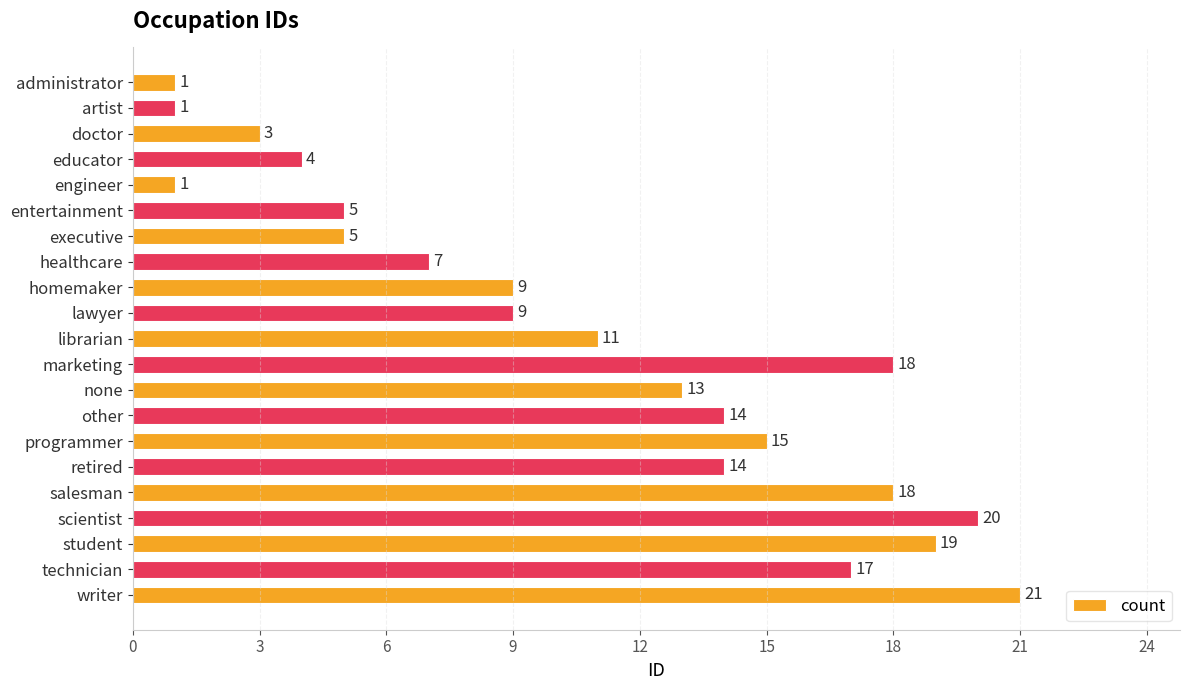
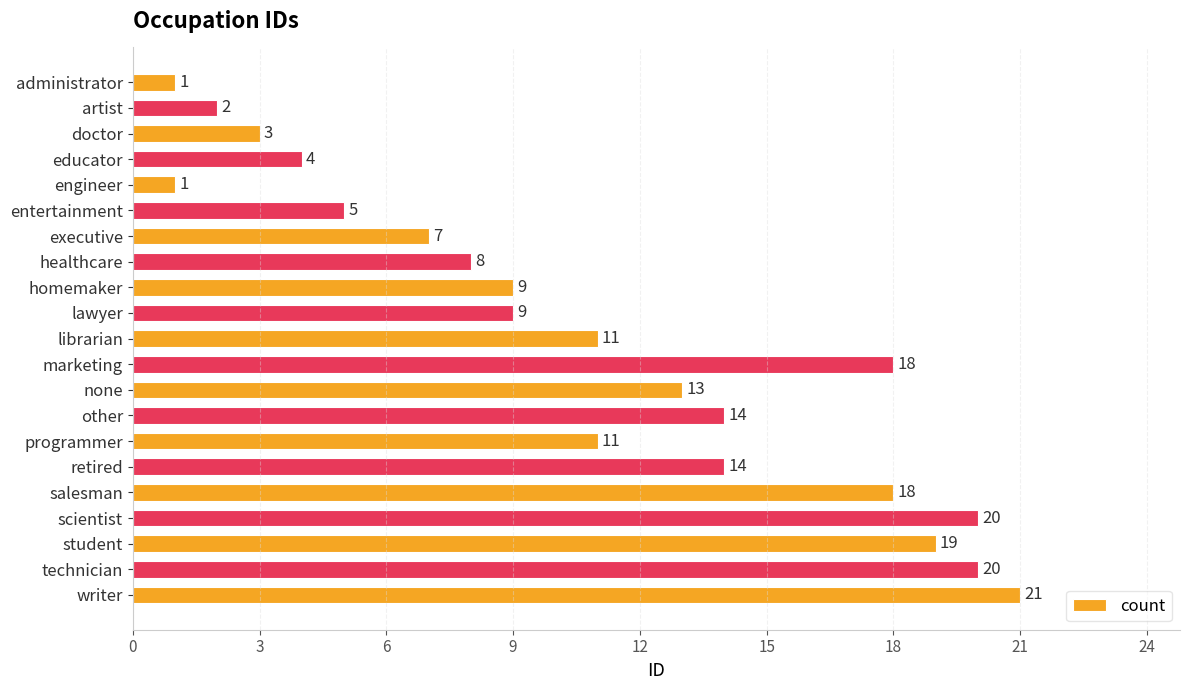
artist: 1 -> 2
executive: 5 -> 7
healthcare: 7 -> 8
programmer: 15 -> 11
technician: 17 -> 20
